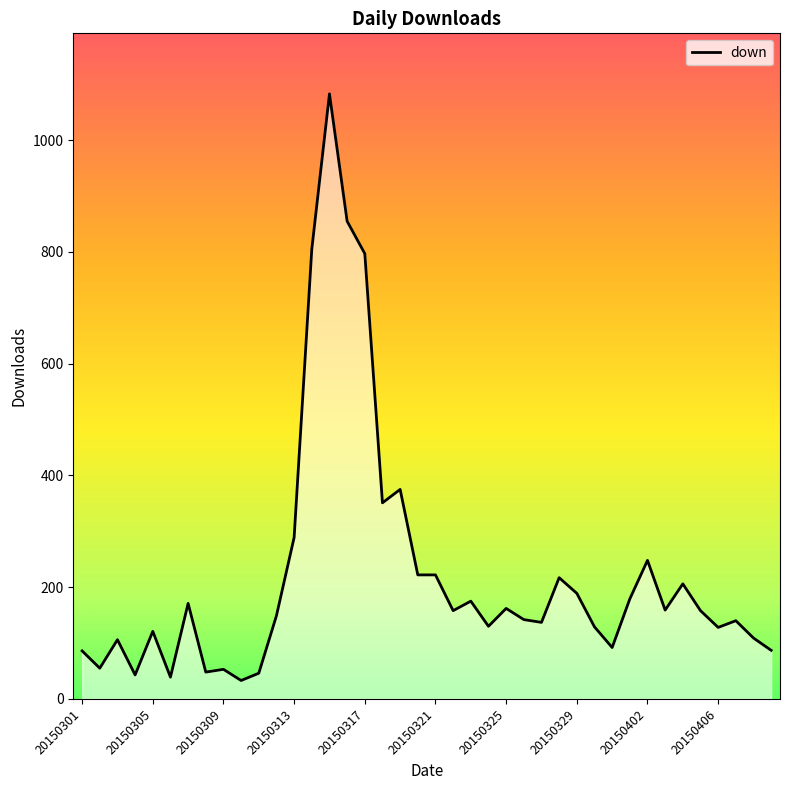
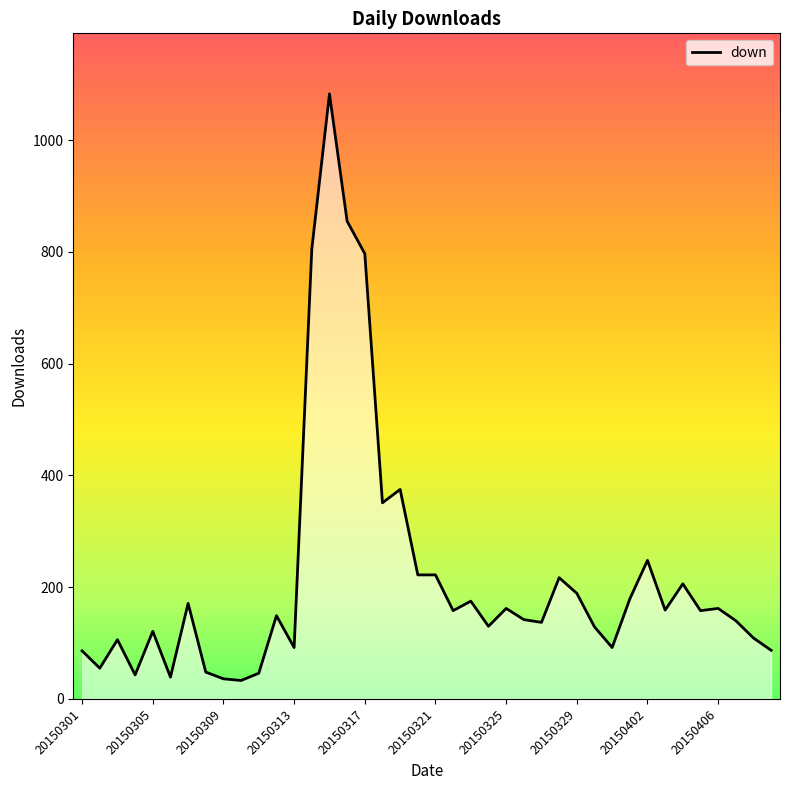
20150309: 50 -> 40
20150313: 290 -> 90
20150406: 130 -> 160
